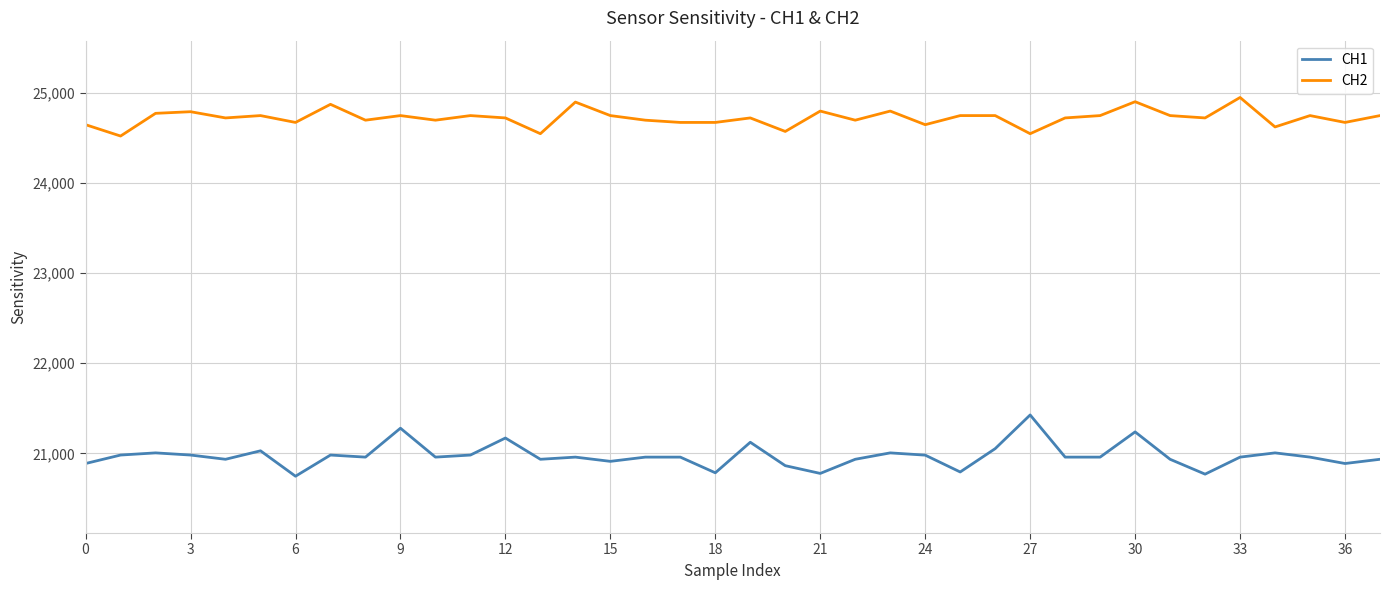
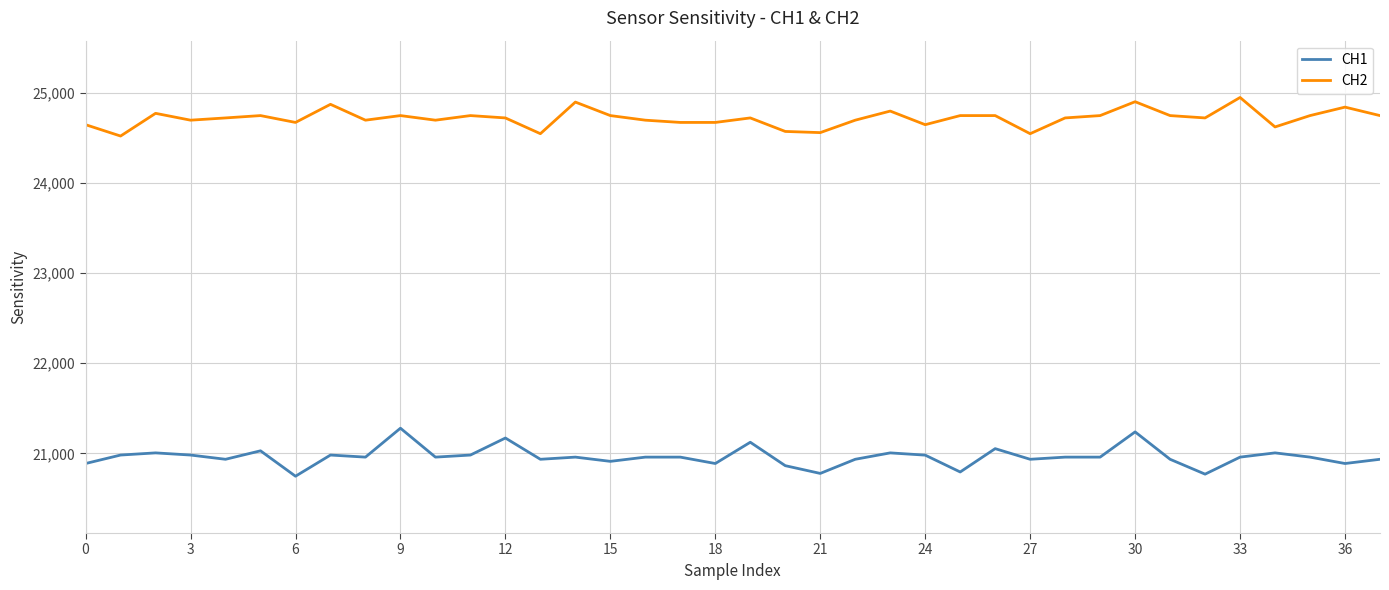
CH2, 3: 24,800 -> 24,700
CH1, 18: 20,800 -> 20,900
CH2, 21: 24,800 -> 24,600
CH1, 27: 21,400 -> 20,900
CH2, 36: 24,700 -> 24,800
